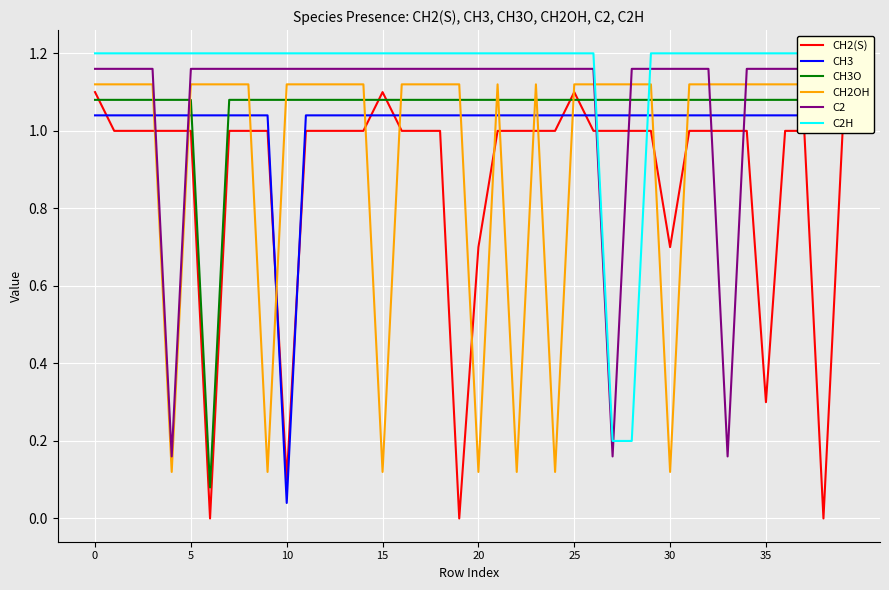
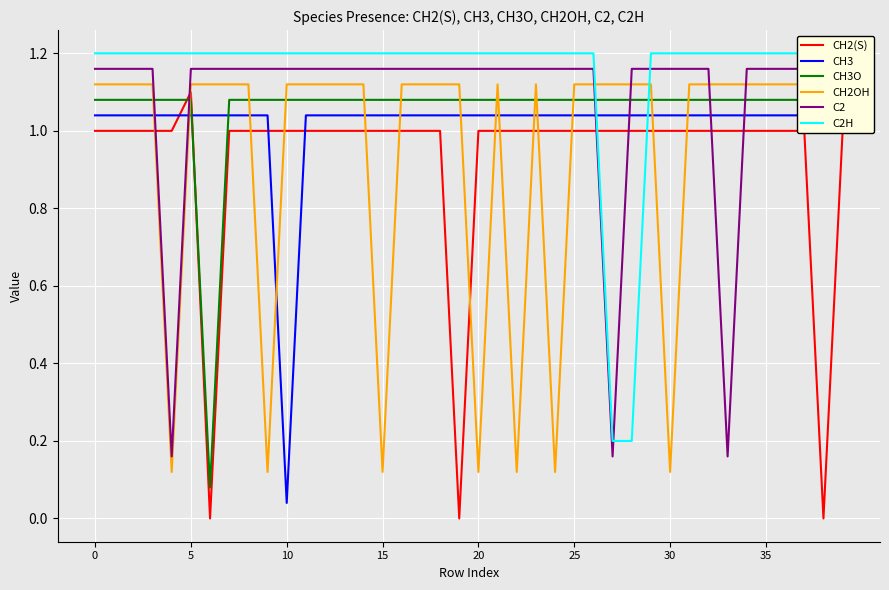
CH2(S), 0: 1.1 -> 1.0
CH2(S), 5: 1.0 -> 1.1
CH2(S), 10: 0.1 -> 1.0
CH2(S), 15: 1.1 -> 1.0
CH2(S), 20: 0.7 -> 1.0
CH2(S), 25: 1.1 -> 1.0
CH2(S), 30: 0.7 -> 1.0
CH2(S), 35: 0.3 -> 1.0
